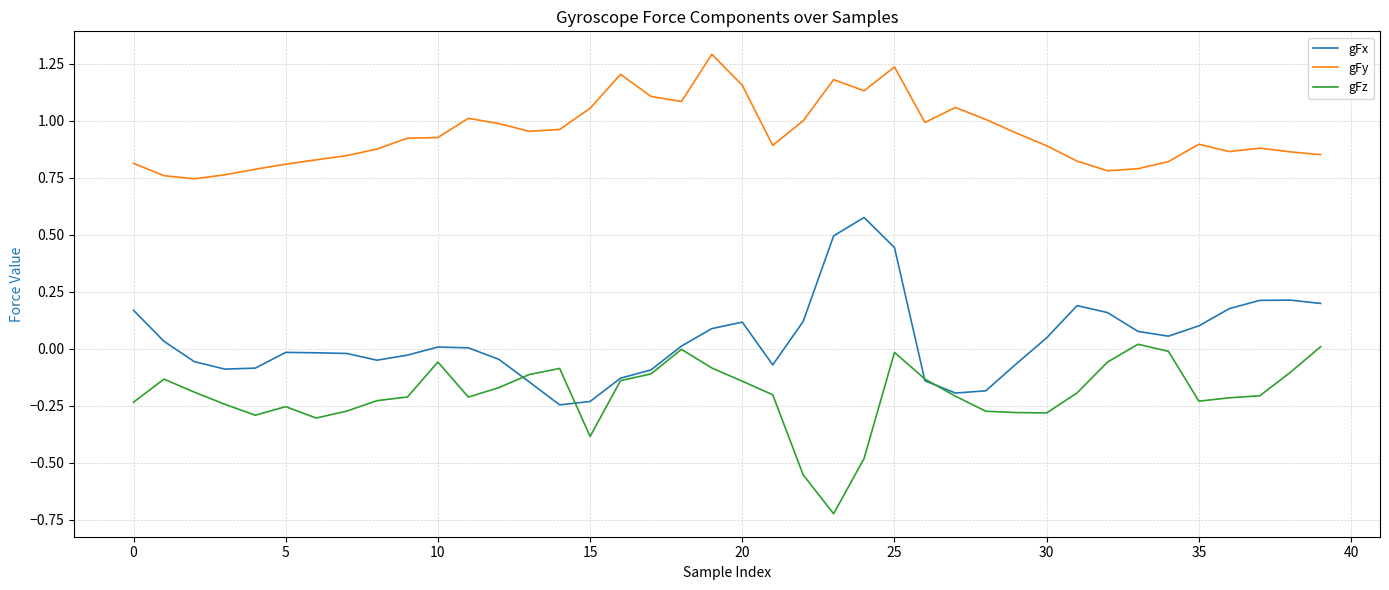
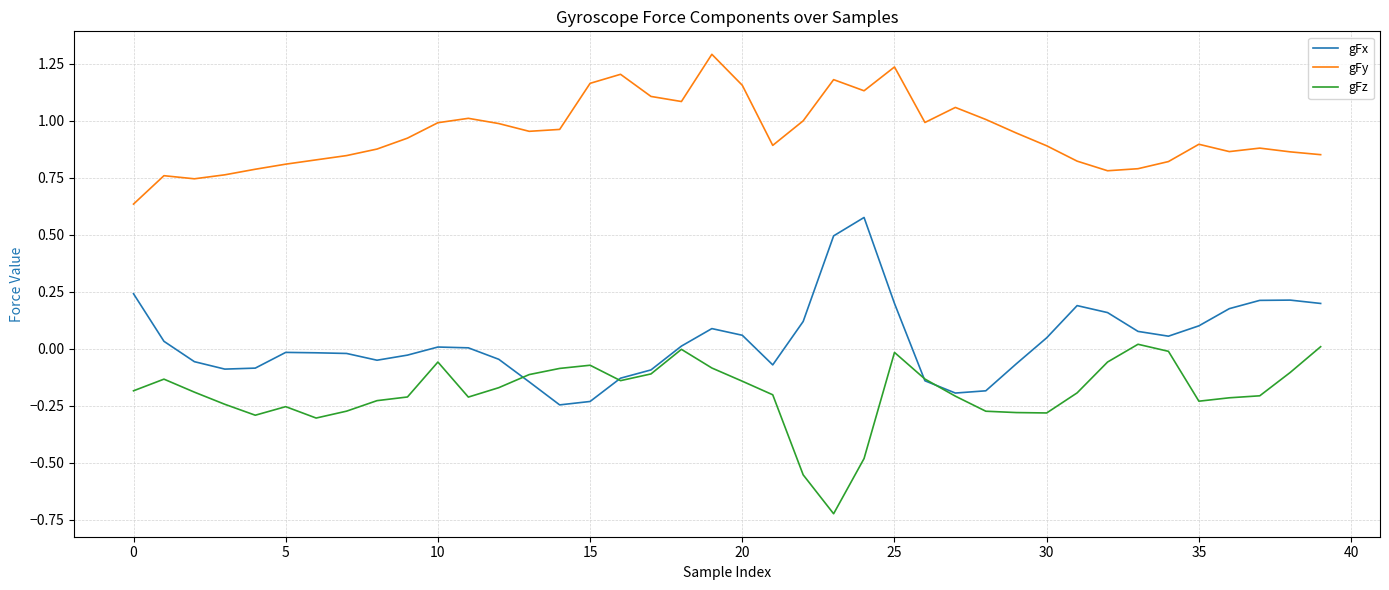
gFx, 0: 0.17 -> 0.24
gFy, 0: 0.81 -> 0.63
gFz, 0: -0.24 -> -0.19
gFy, 10: 0.93 -> 0.99
gFy, 15: 1.05 -> 1.16
gFz, 15: -0.39 -> -0.07
gFx, 20: 0.12 -> 0.06
gFx, 25: 0.44 -> 0.20
